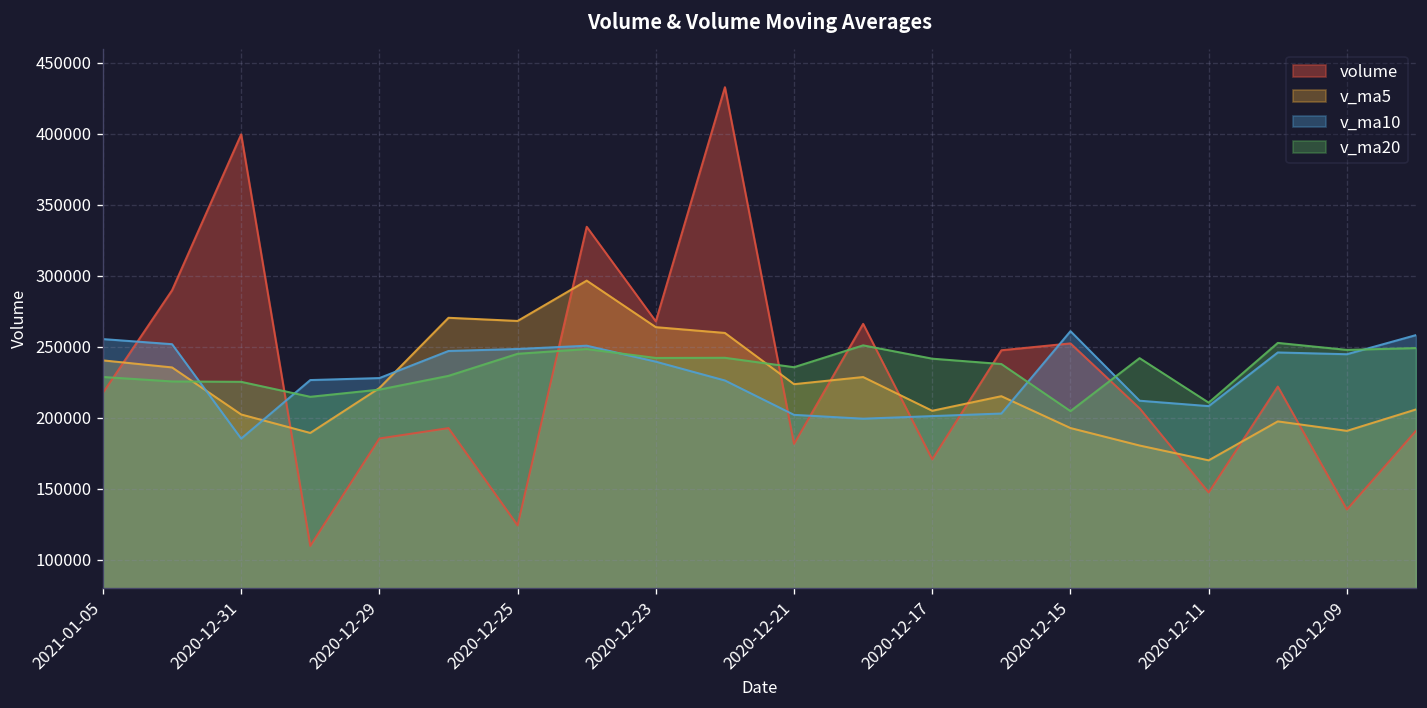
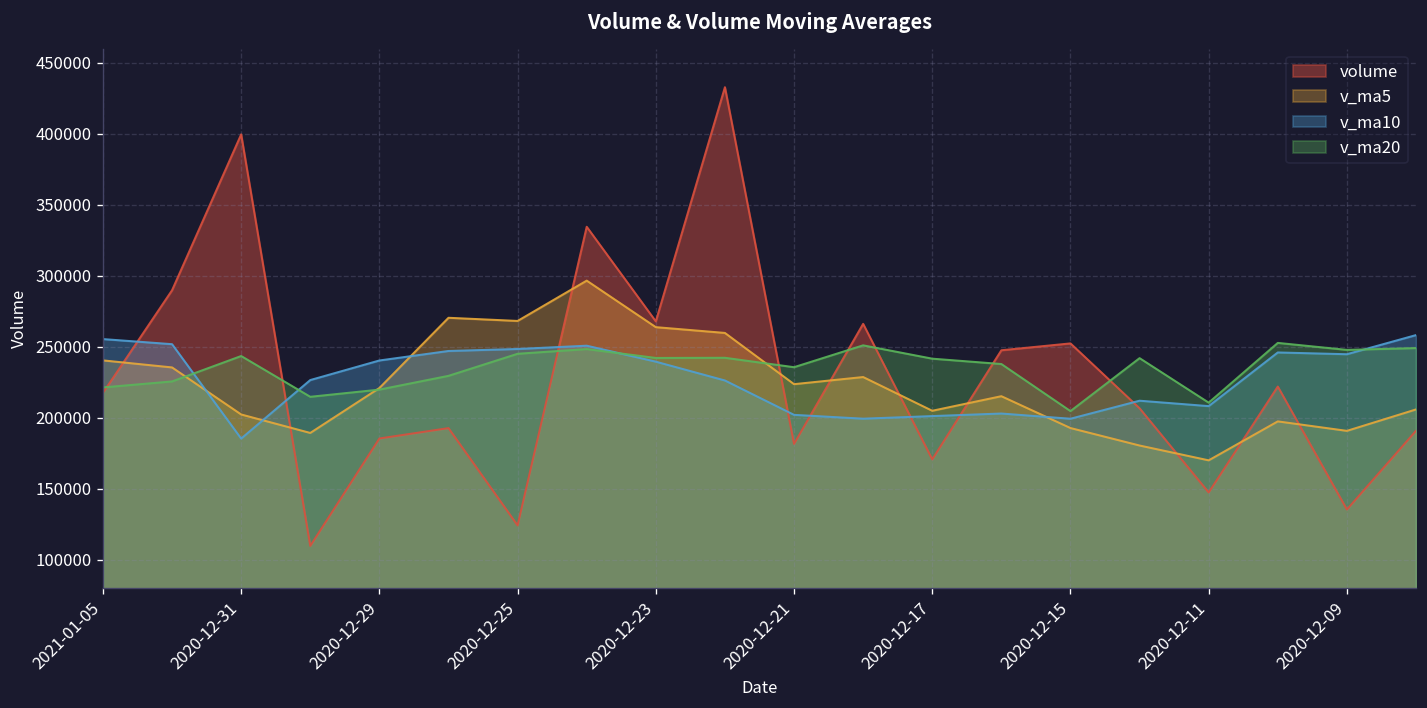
v_ma20, 2021-01-05: 229000 -> 222000
v_ma20, 2020-12-31: 225000 -> 244000
v_ma10, 2020-12-29: 228000 -> 240000
v_ma10, 2020-12-15: 261000 -> 199000
